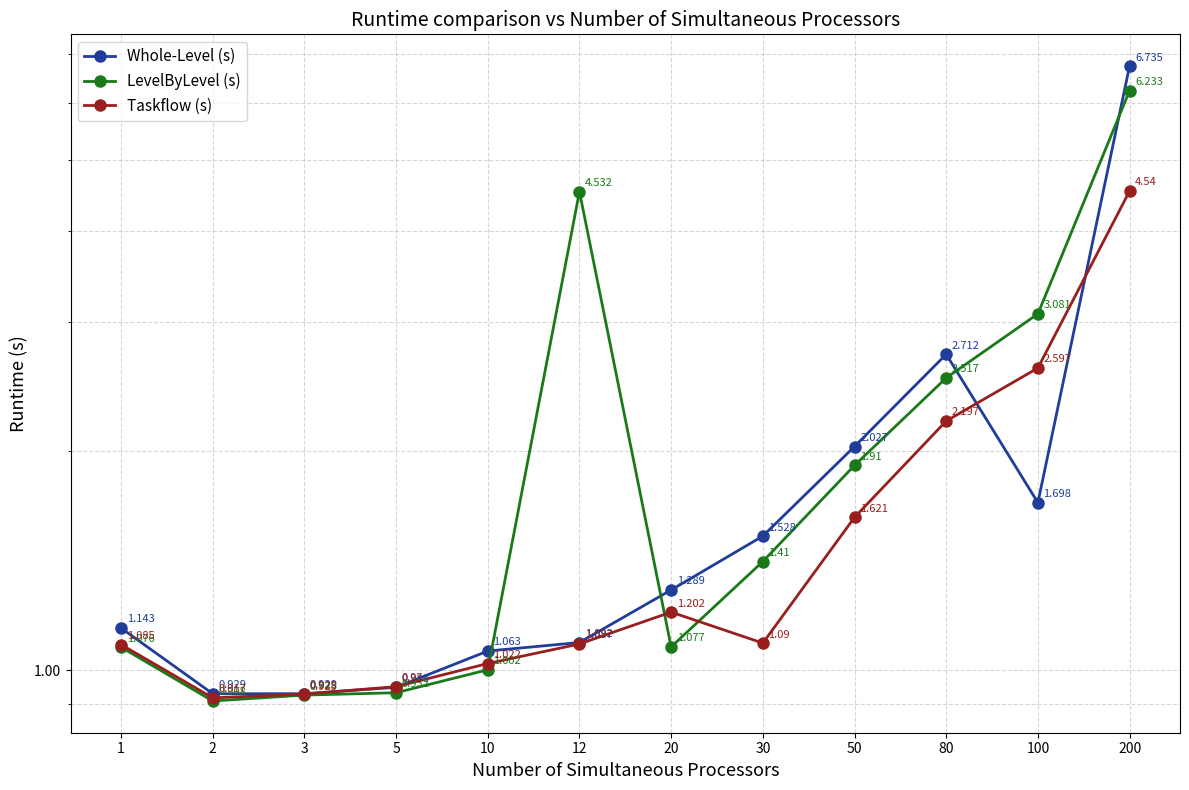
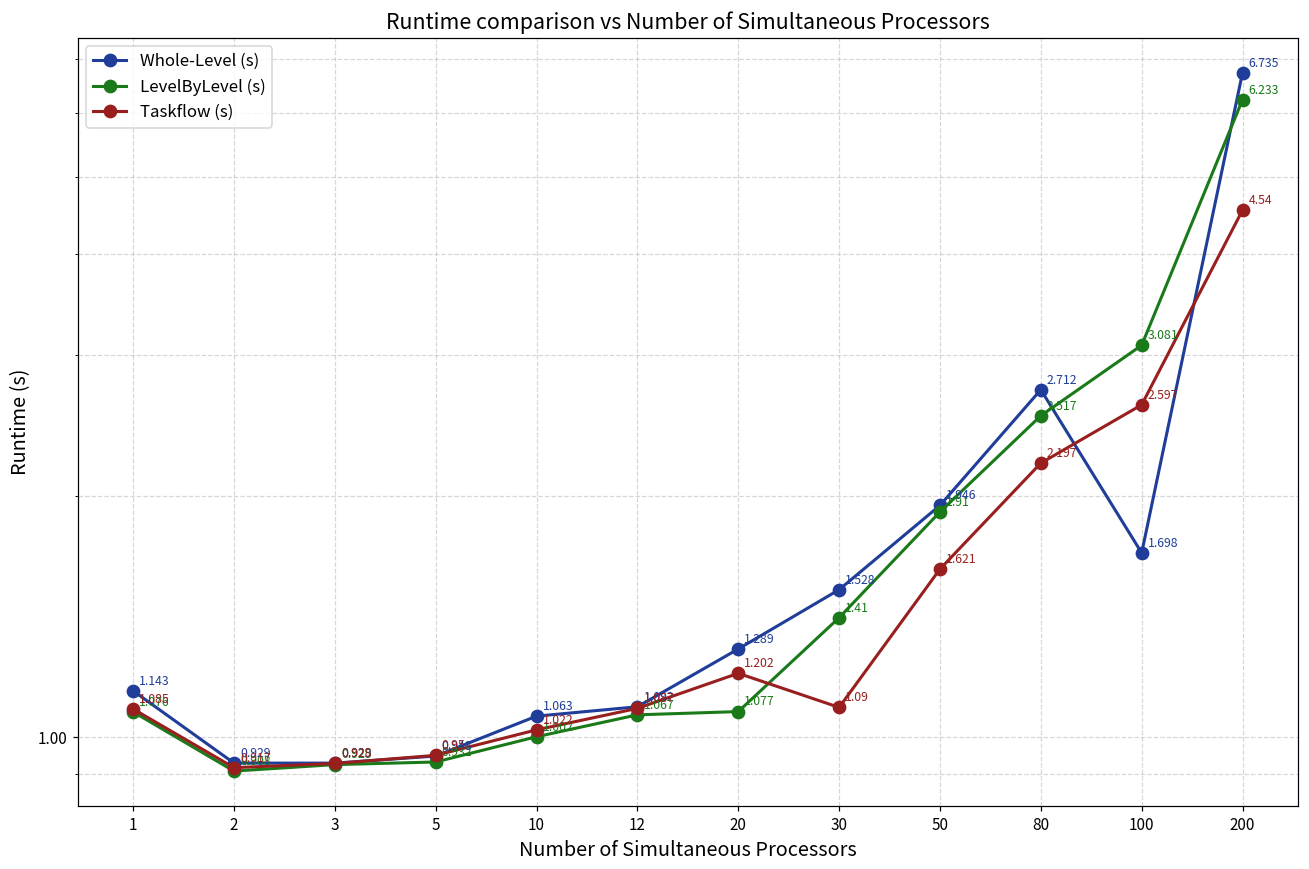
LevelByLevel (s), 12: 4.532 -> 1.067
Whole-Level (s), 50: 2.027 -> 1.946
